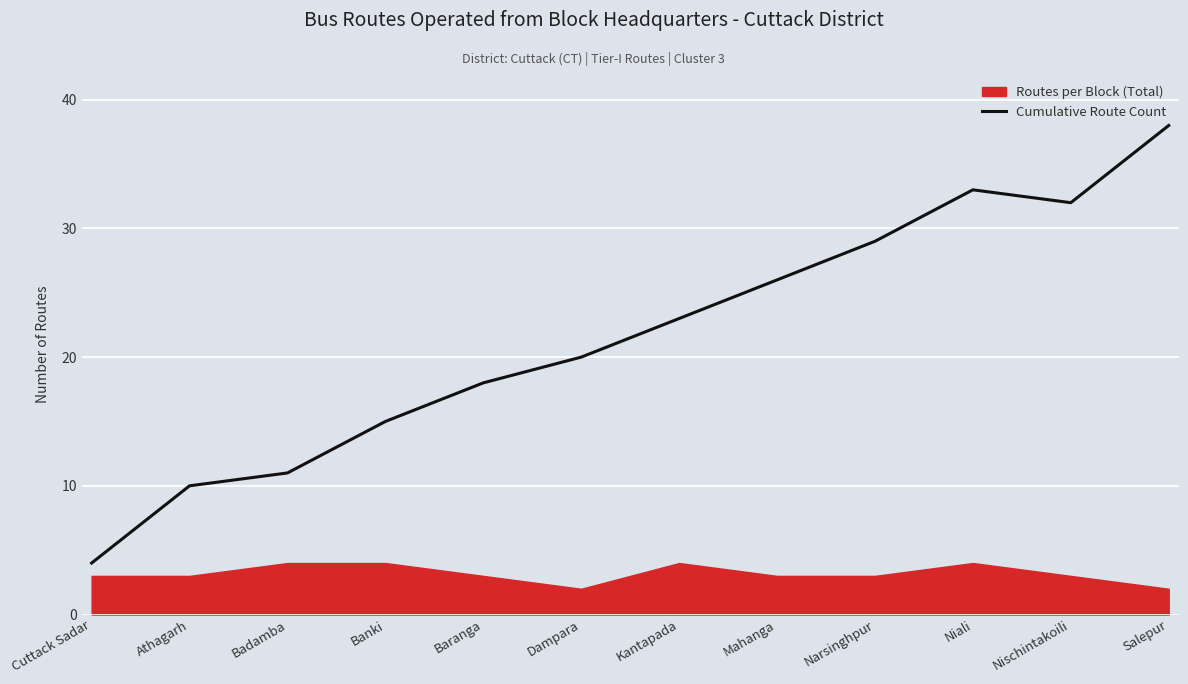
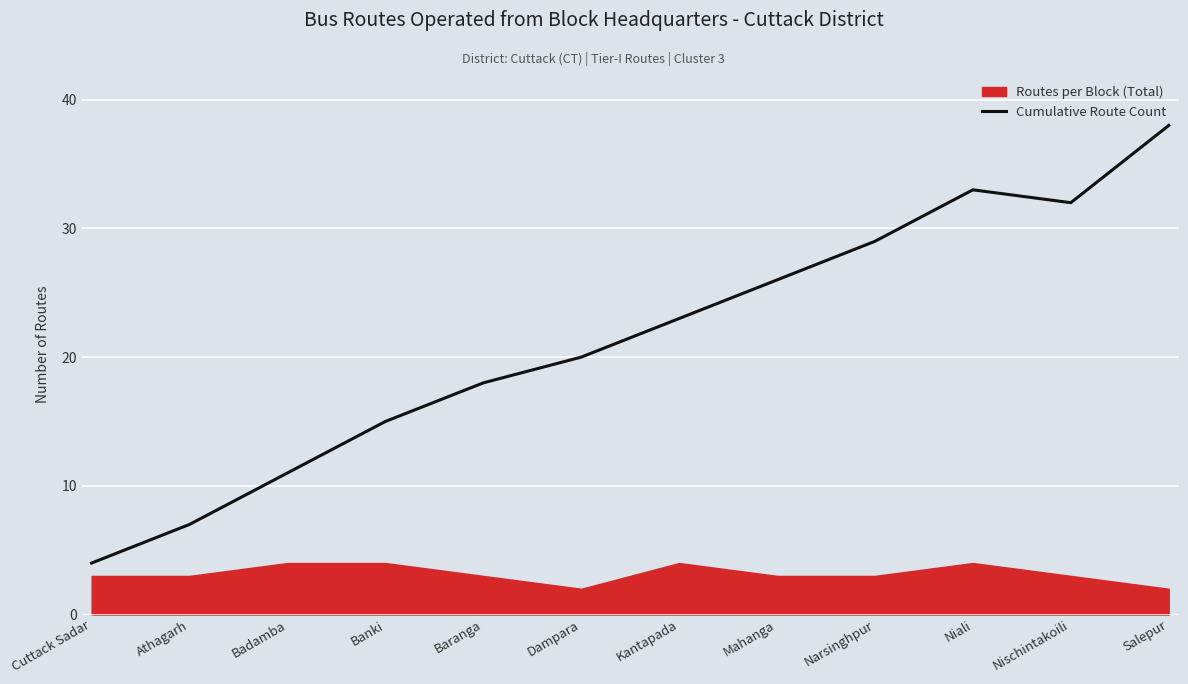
Cumulative Route Count, Athagarh: 10 -> 7
